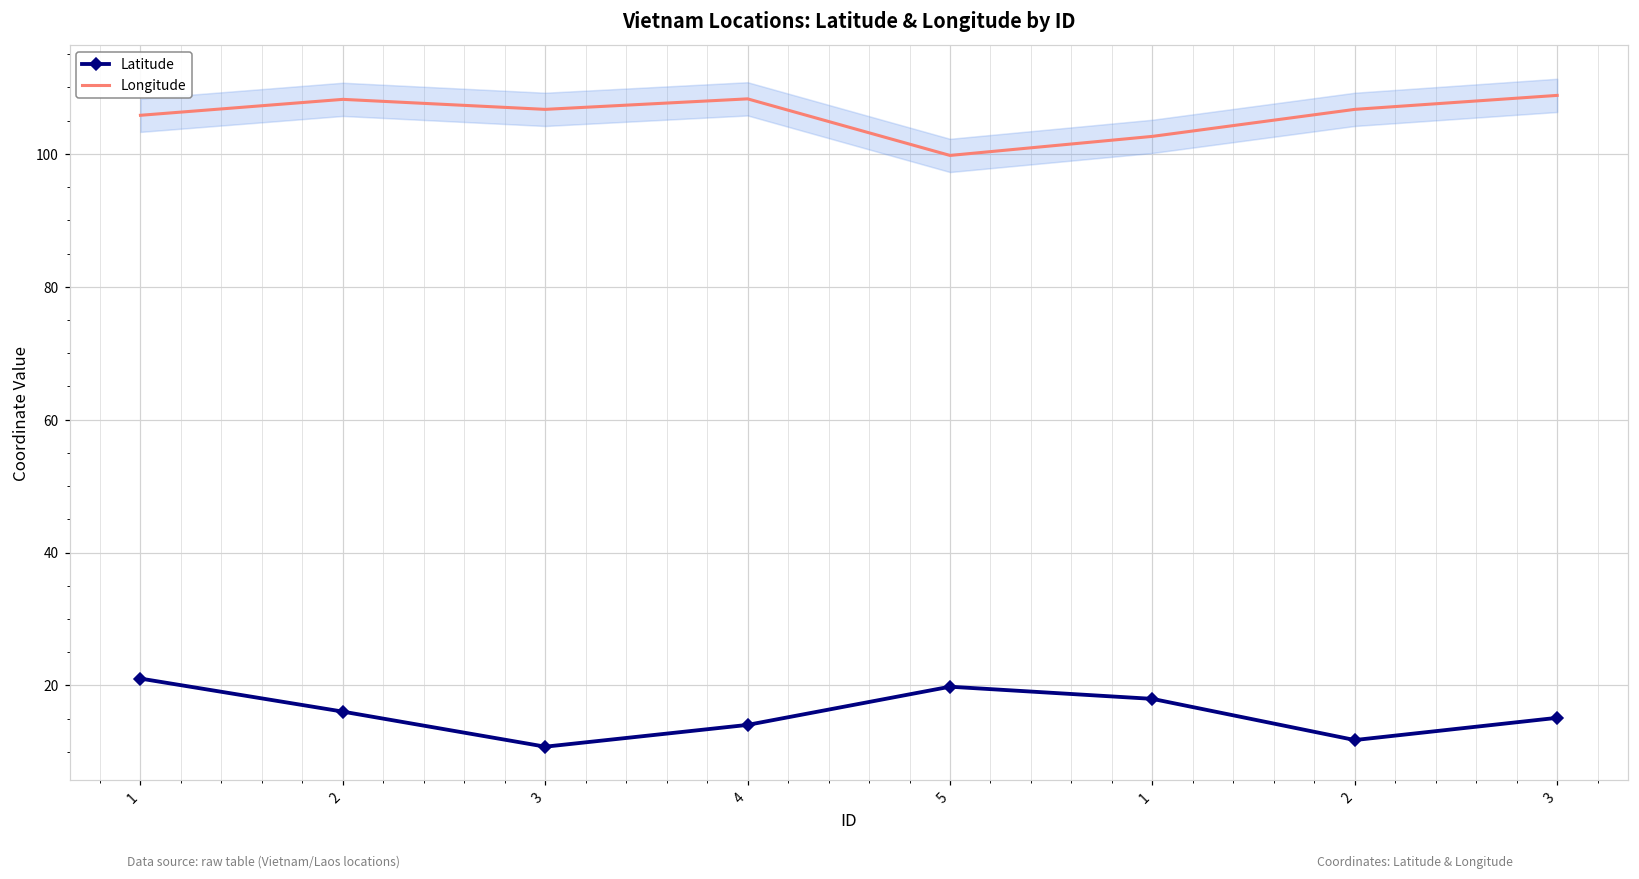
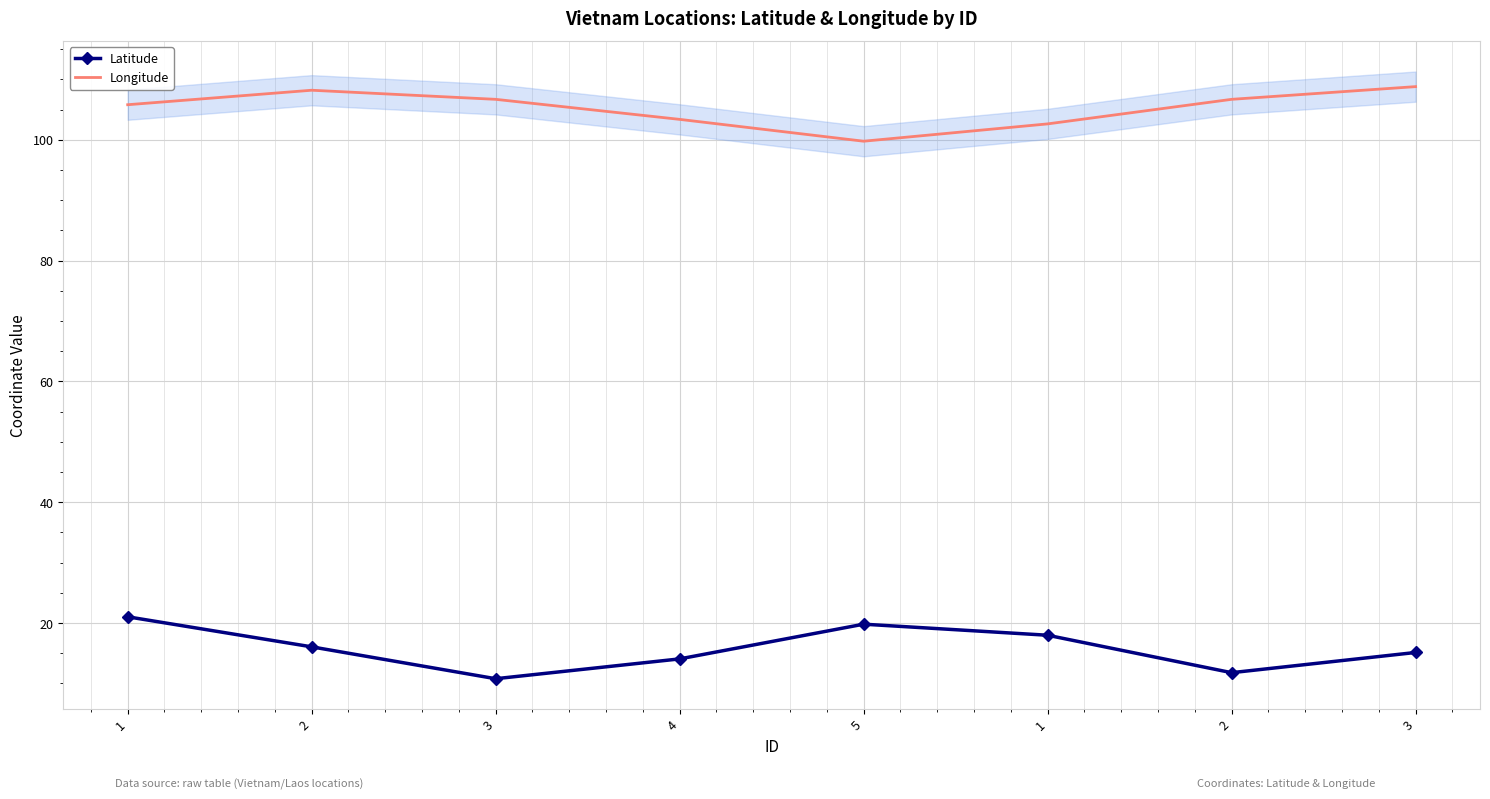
Longitude, 4: 108 -> 103
